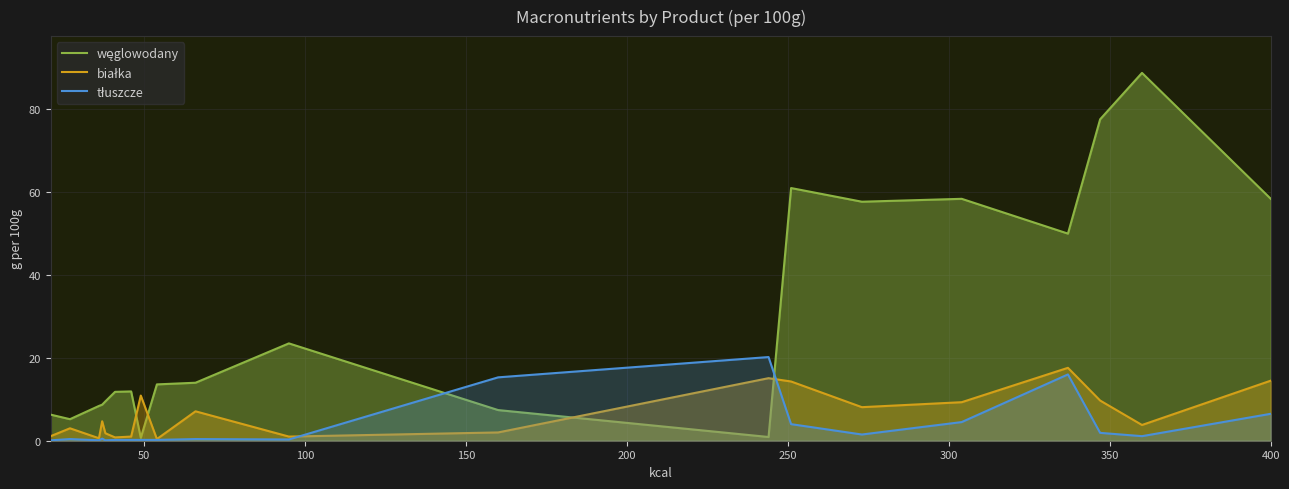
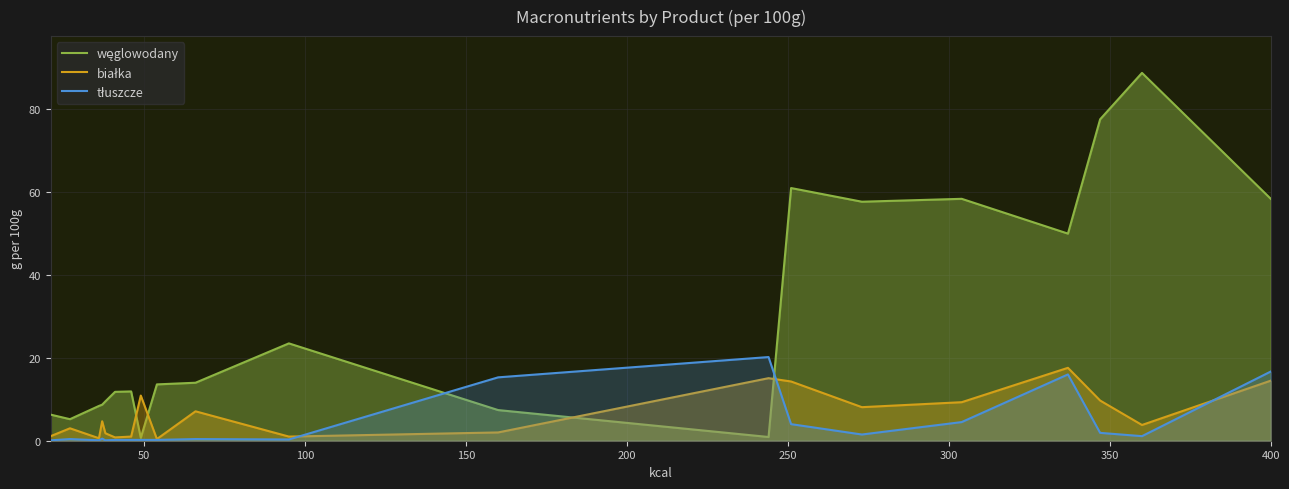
tłuszcze, 400: 7 -> 17
